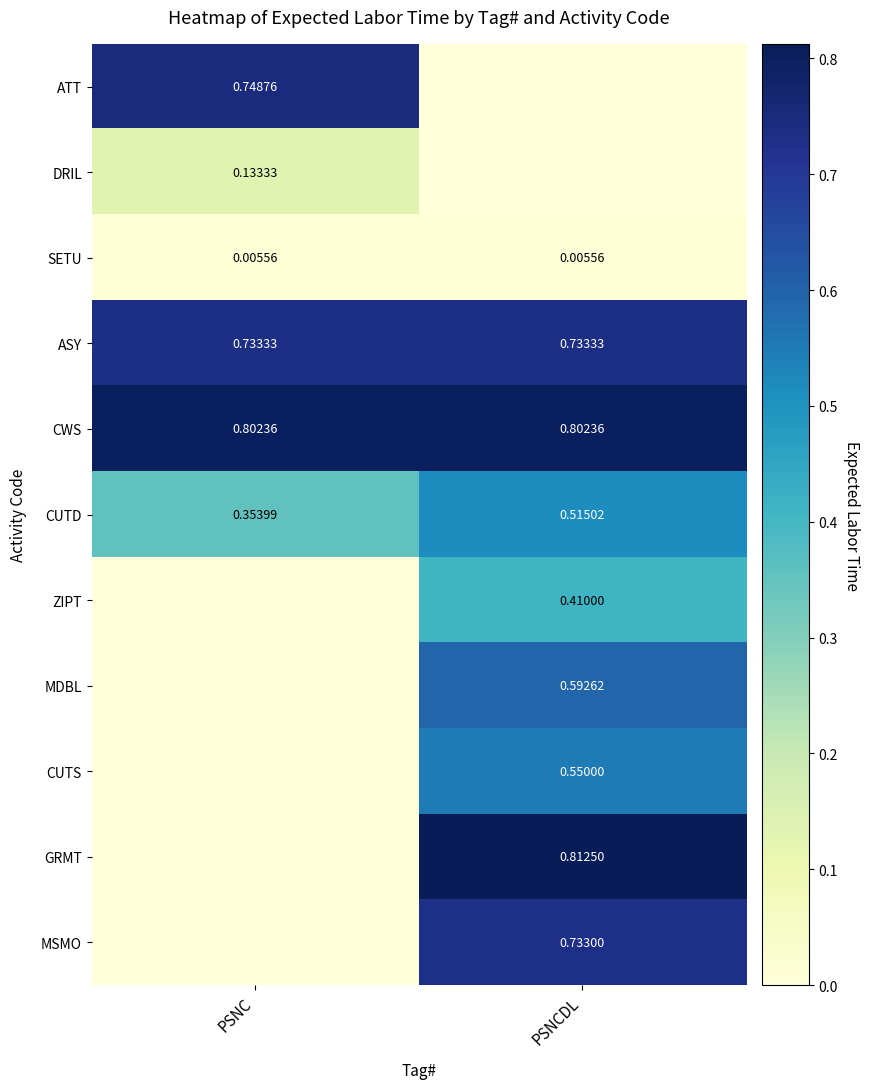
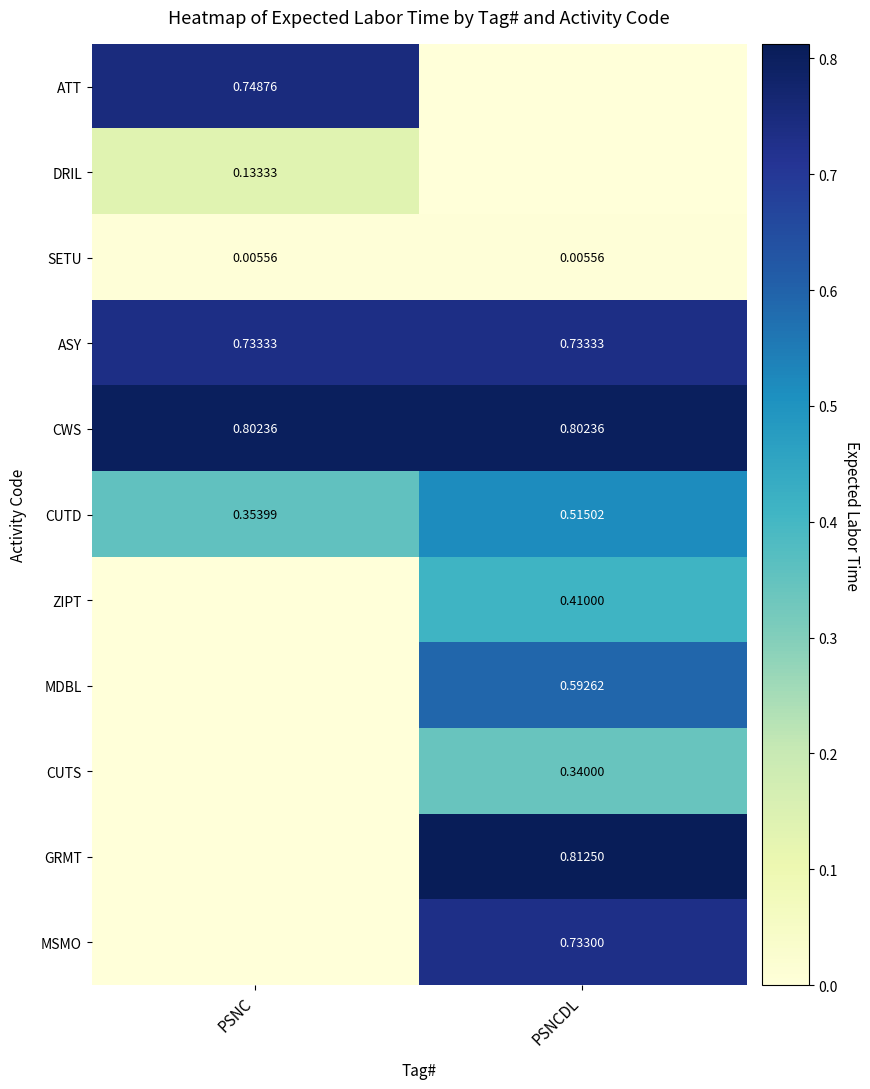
CUTS, PSNCDL: 0.55000 -> 0.34000
